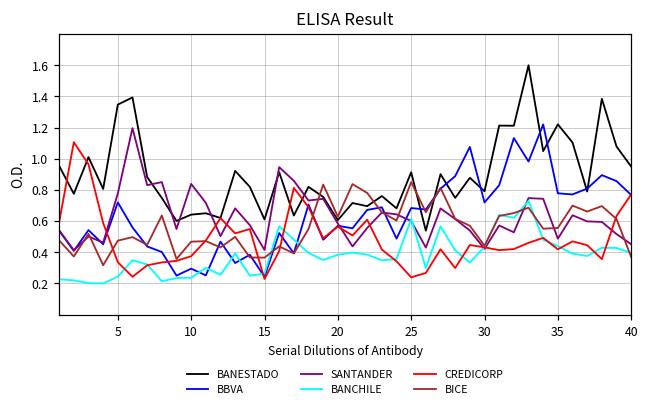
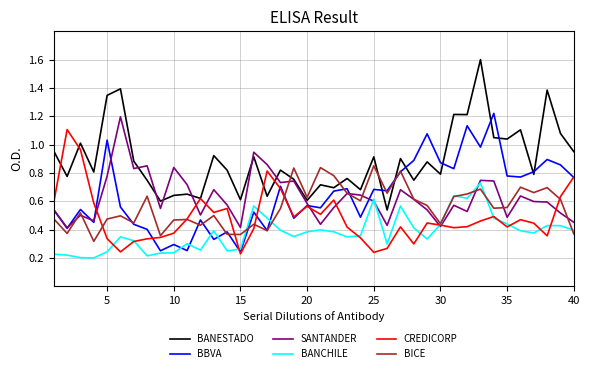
BBVA, 5: 0.72 -> 1.03
BBVA, 30: 0.72 -> 0.87
BANESTADO, 35: 1.22 -> 1.04
